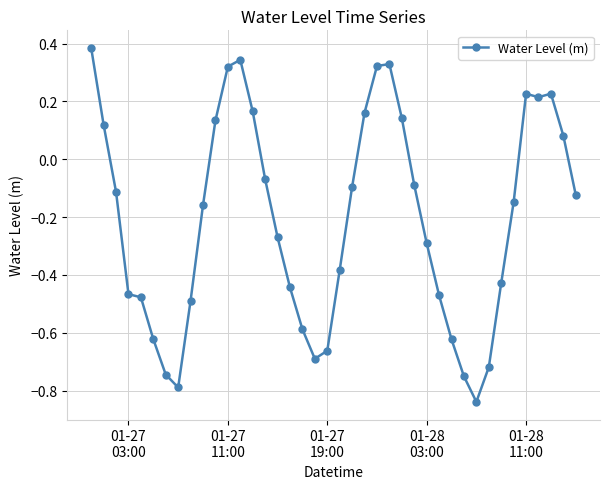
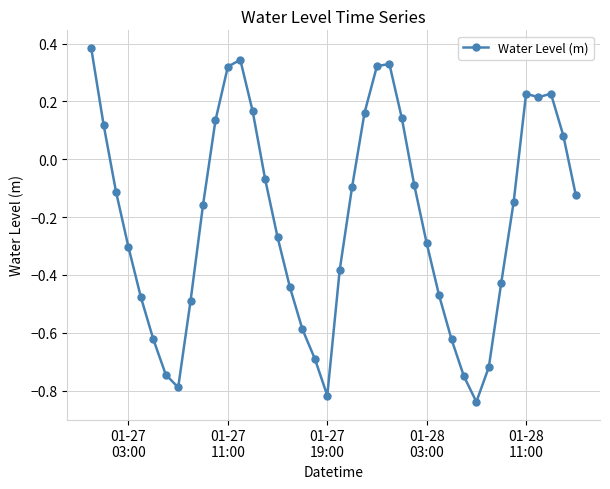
01-27 03:00: -0.47 -> -0.30
01-27 19:00: -0.66 -> -0.82
